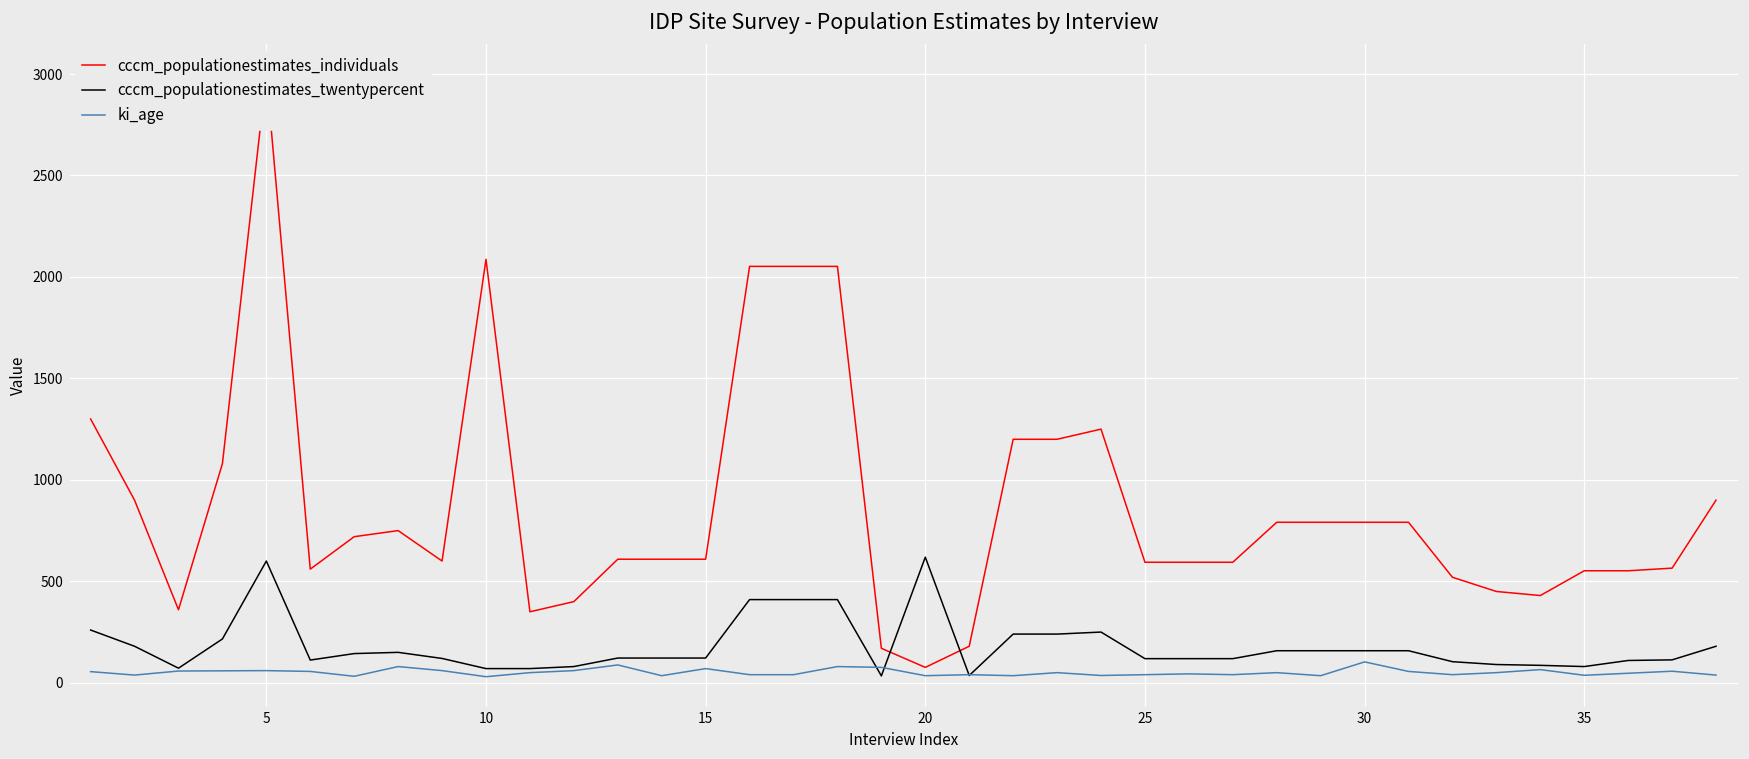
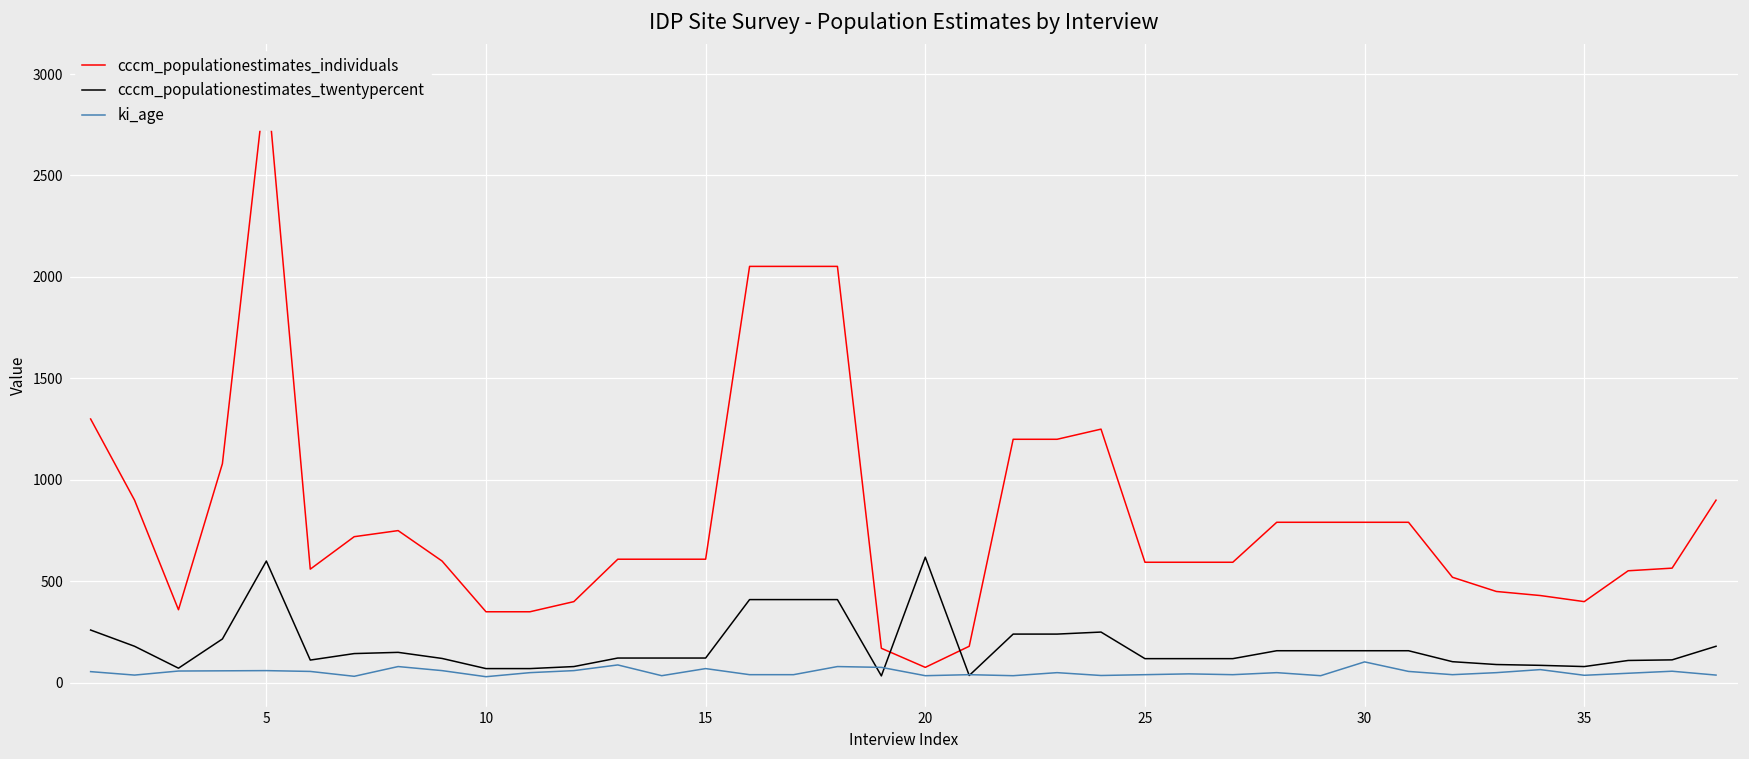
cccm_populationestimates_individuals, 10: 2090 -> 350
cccm_populationestimates_individuals, 35: 550 -> 400
